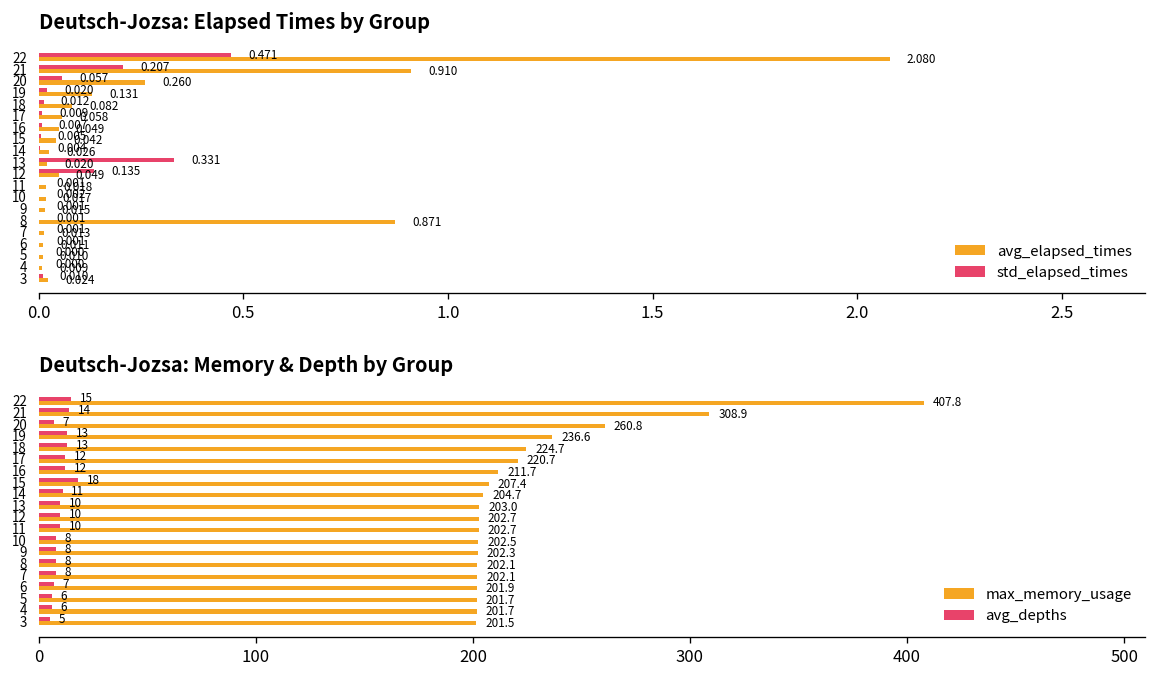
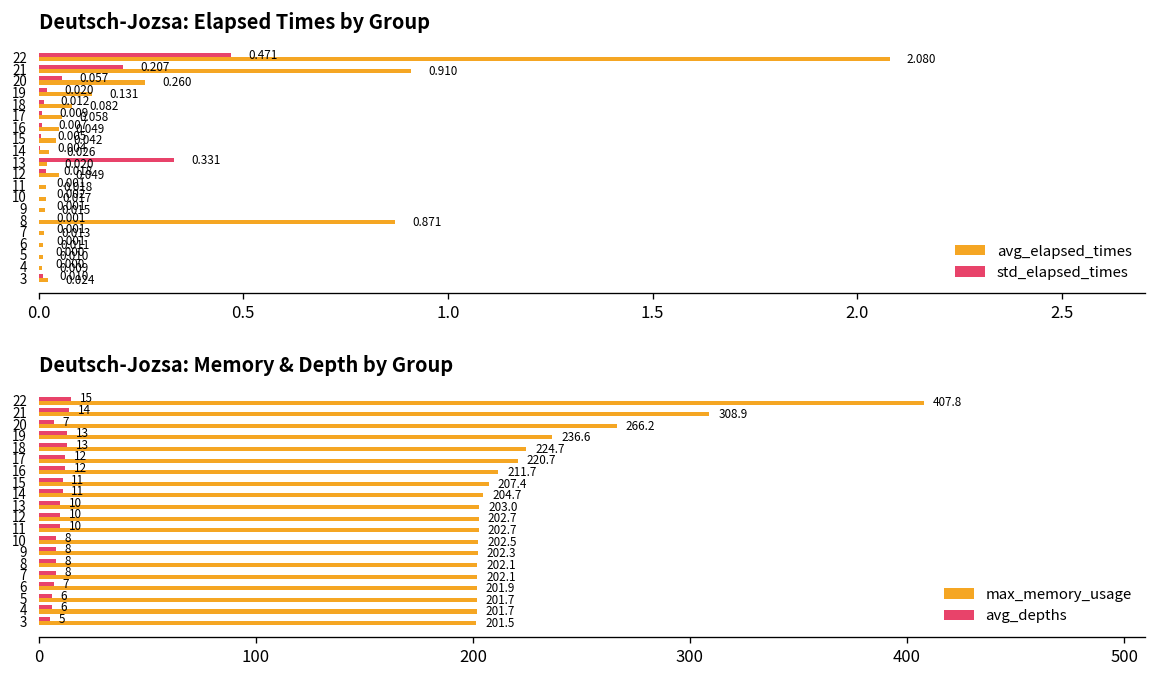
Deutsch-Jozsa: Elapsed Times by Group, std_elapsed_times, 12: 0.135 -> 0.018
Deutsch-Jozsa: Memory & Depth by Group, max_memory_usage, 20: 260.8 -> 266.2
Deutsch-Jozsa: Memory & Depth by Group, avg_depths, 15: 18 -> 11
